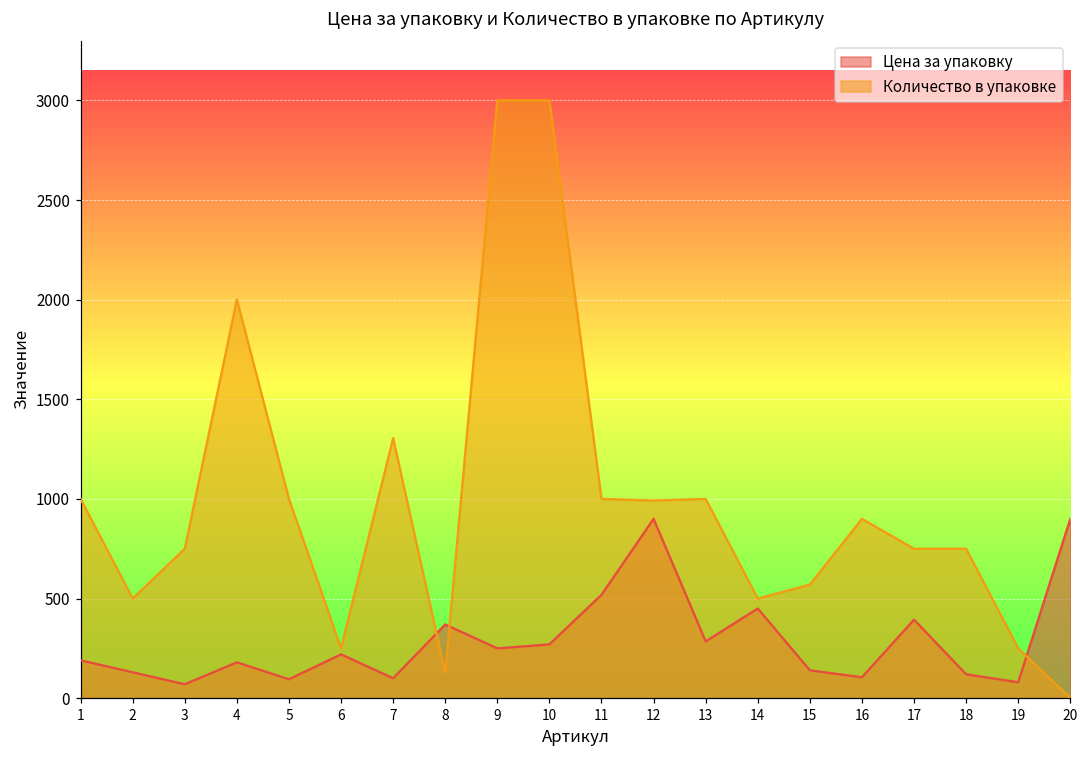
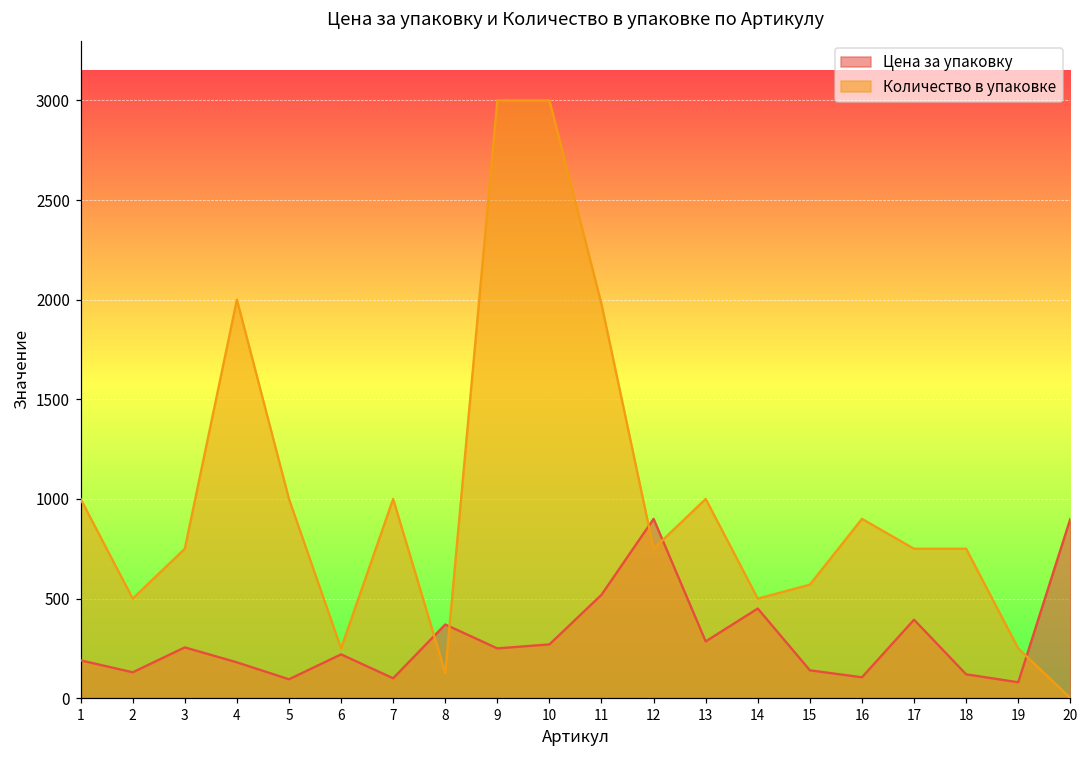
Цена за упаковку, 3: 70 -> 260
Количество в упаковке, 7: 1310 -> 1000
Количество в упаковке, 11: 1000 -> 1980
Количество в упаковке, 12: 990 -> 750
